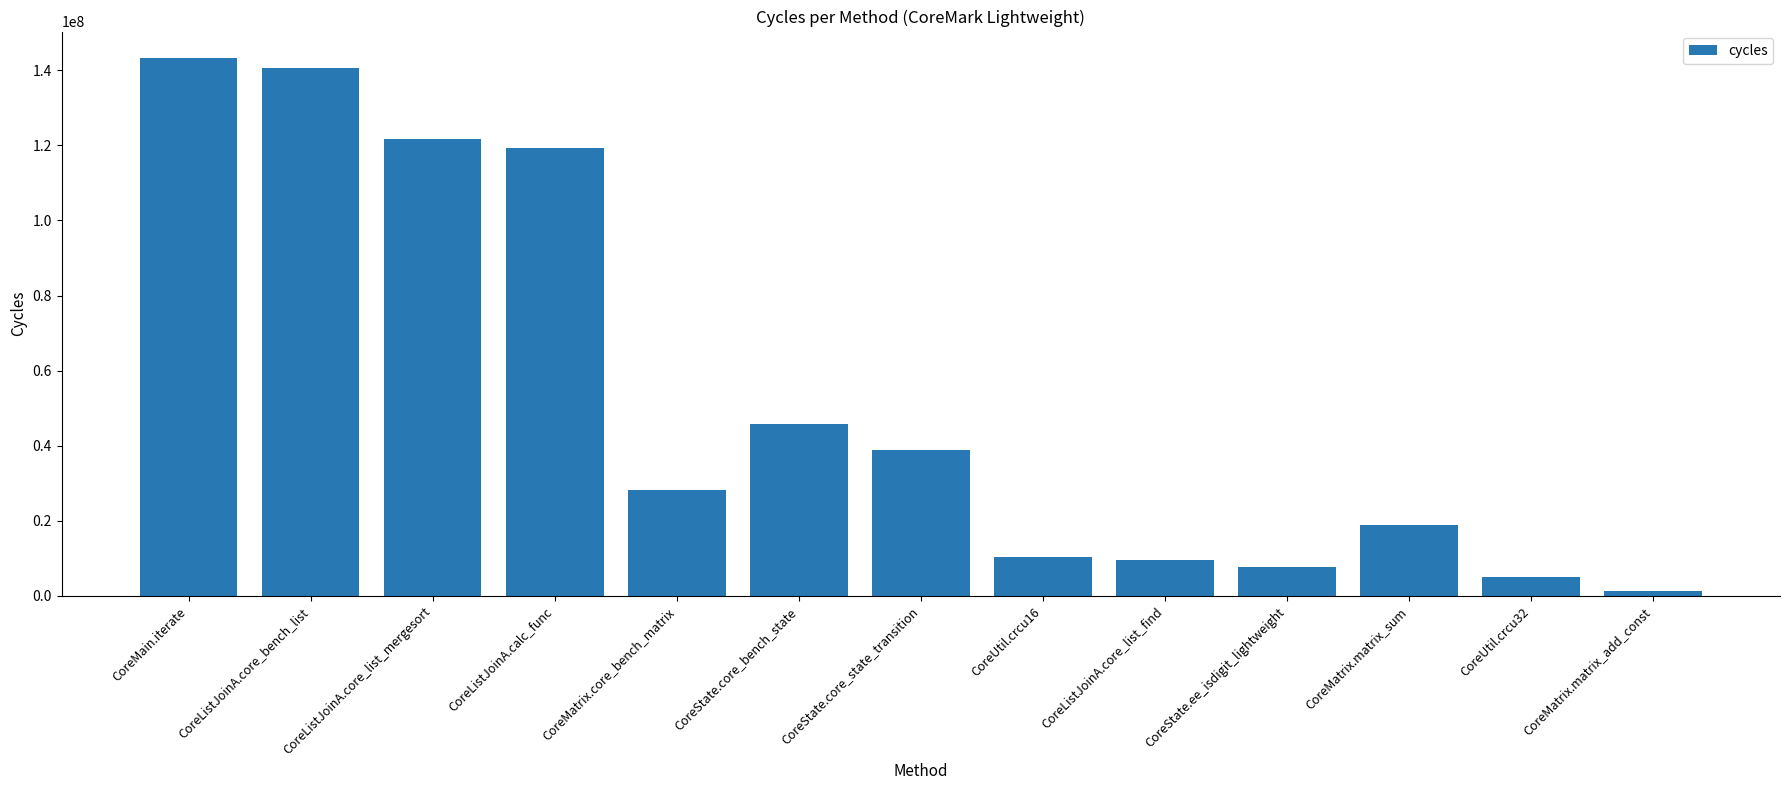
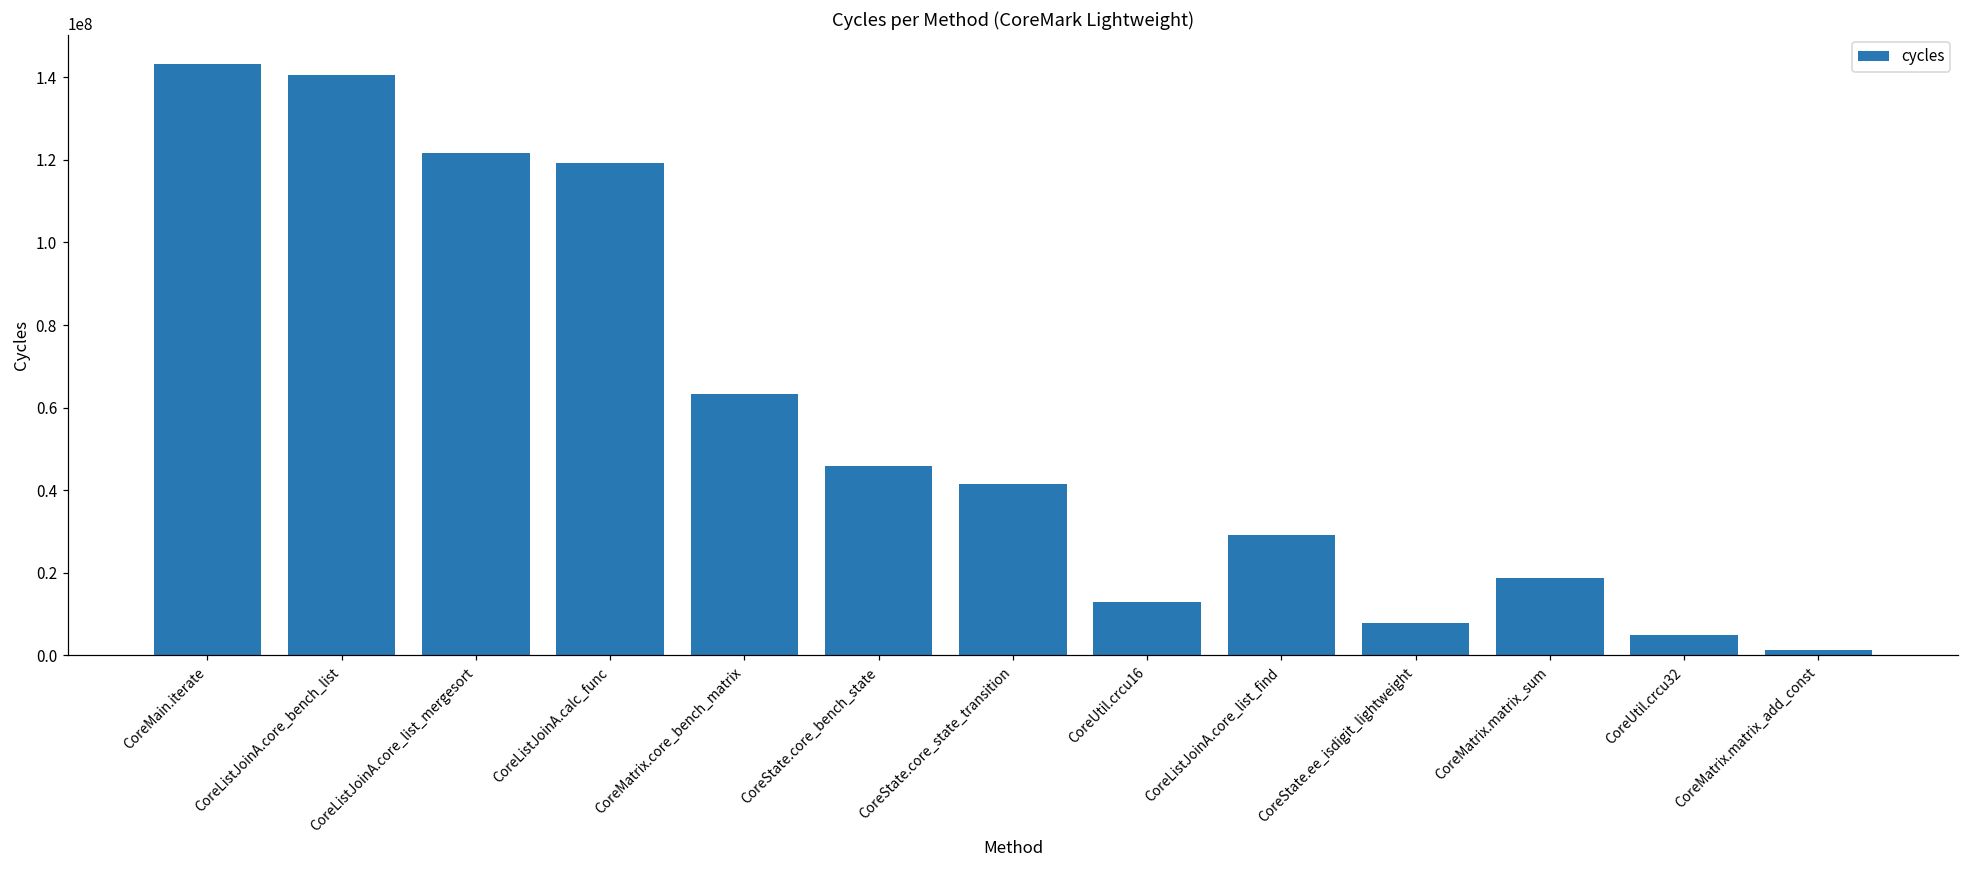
CoreMatrix.core_bench_matrix: 28000000 -> 63000000
CoreState.core_state_transition: 39000000 -> 41000000
CoreUtil.crcu16: 10000000 -> 13000000
CoreListJoinA.core_list_find: 10000000 -> 29000000
